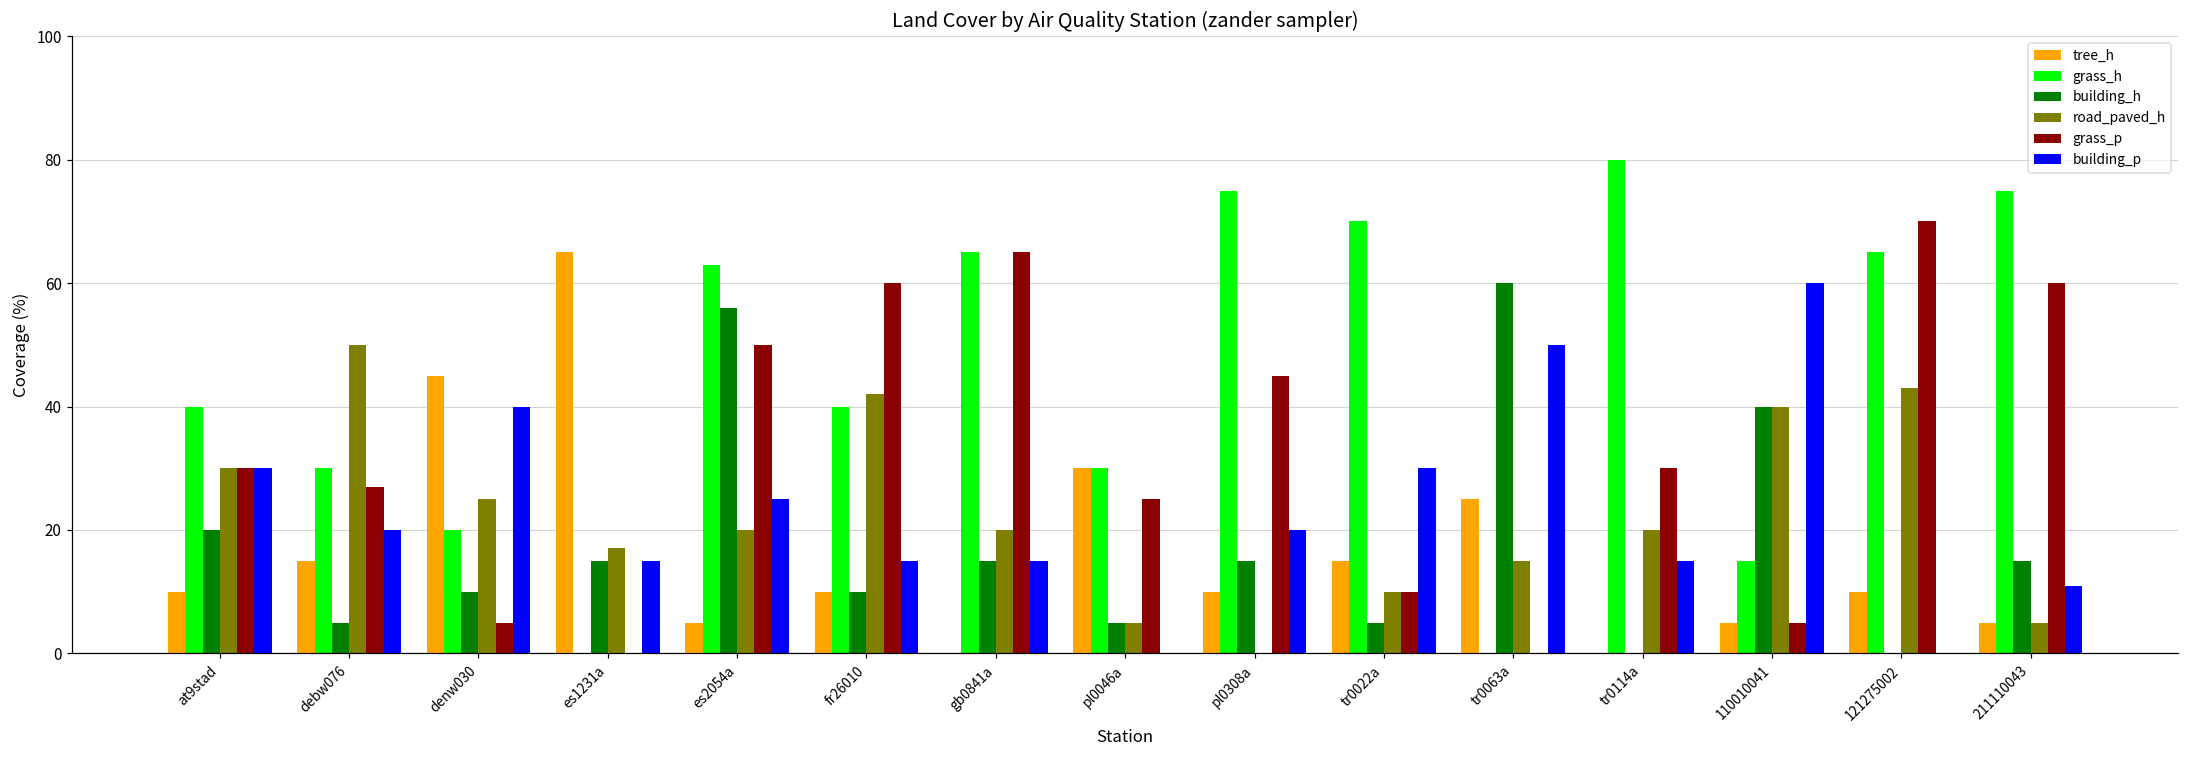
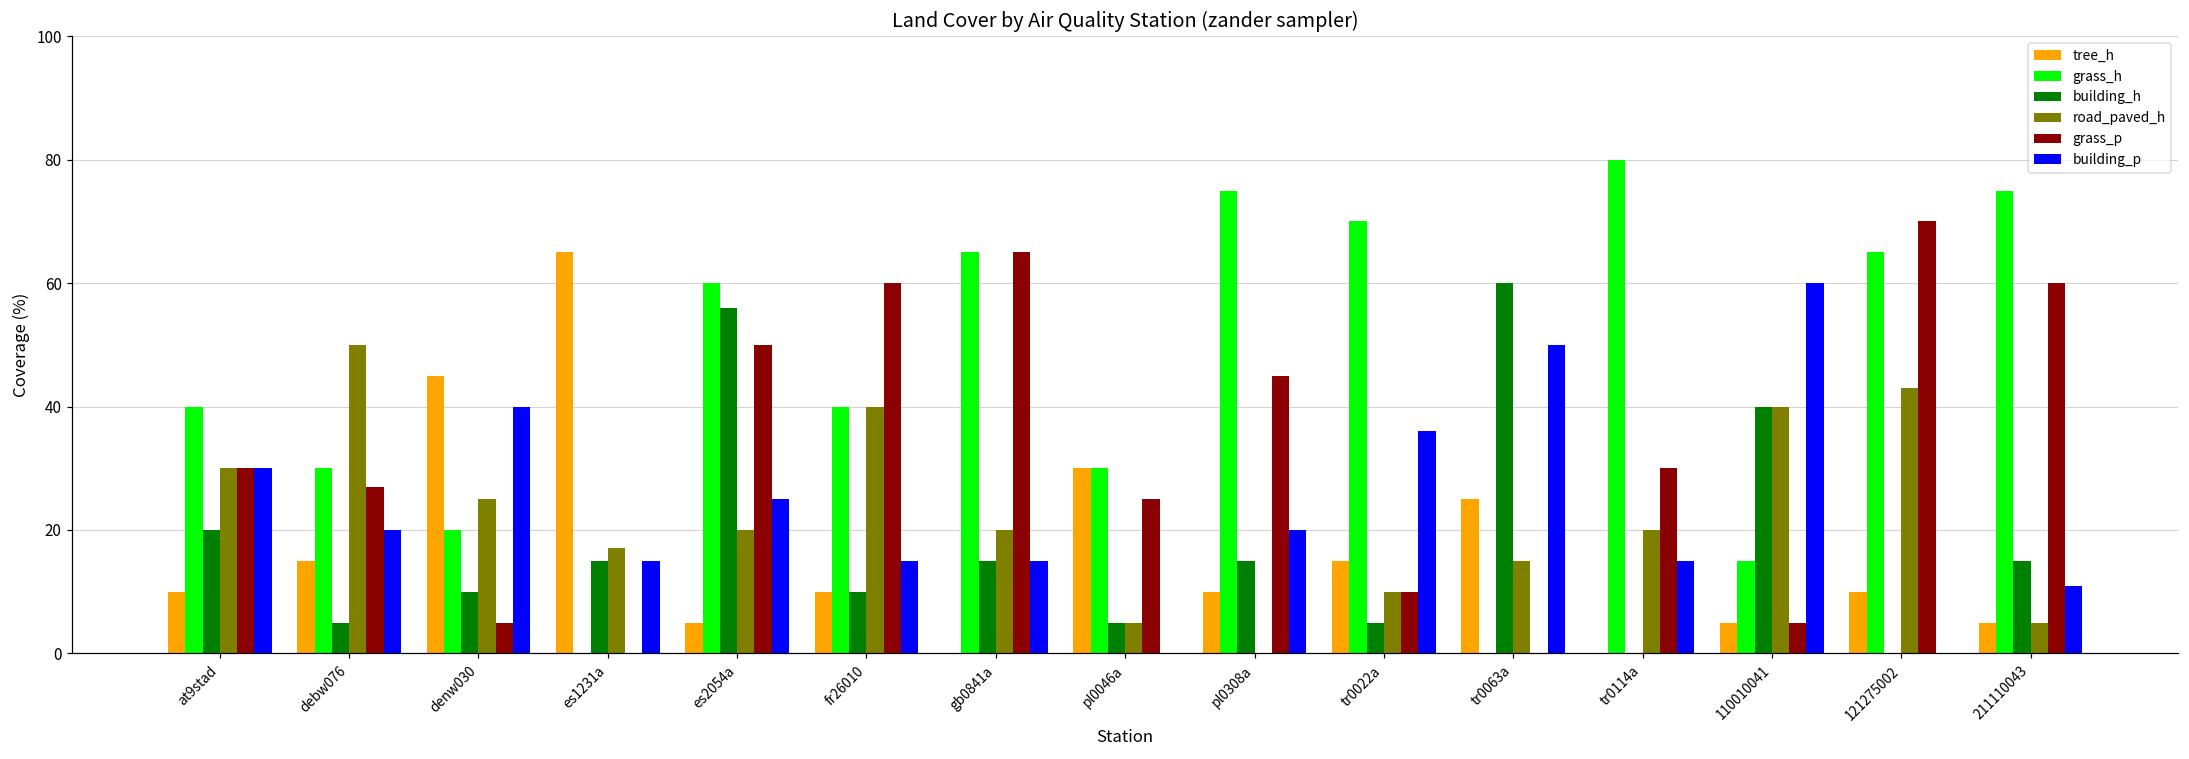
grass_h, es2054a: 63 -> 60
road_paved_h, fr26010: 42 -> 40
building_p, tr0022a: 30 -> 36
